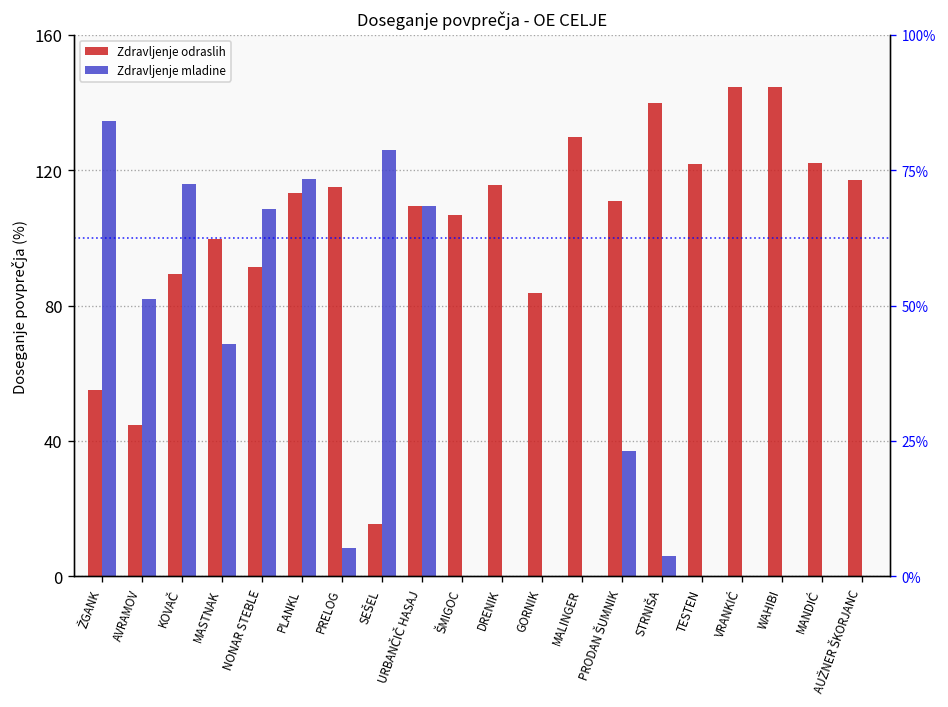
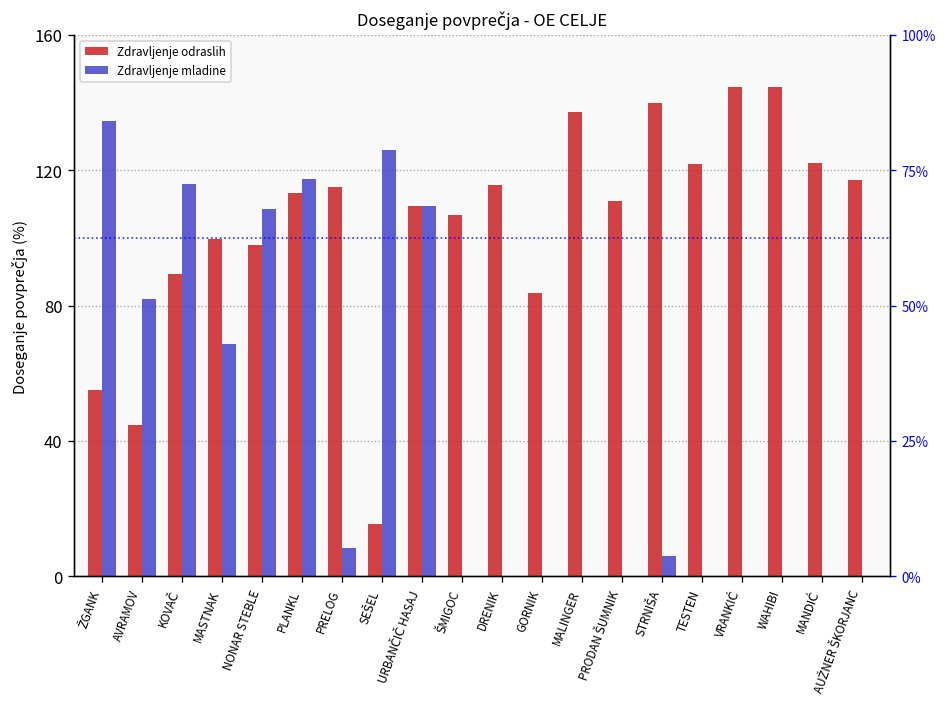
Zdravljenje odraslih, NONAR STEBLE: 91 -> 98
Zdravljenje odraslih, MALINGER: 130 -> 137
Zdravljenje mladine, PRODAN ŠUMNIK: 37 -> 0
